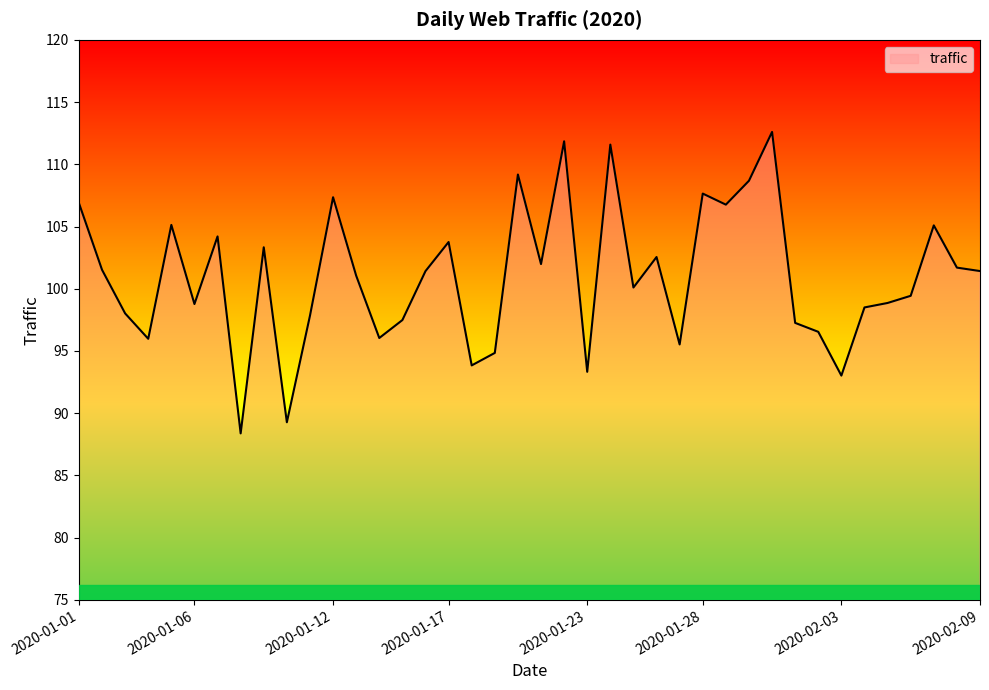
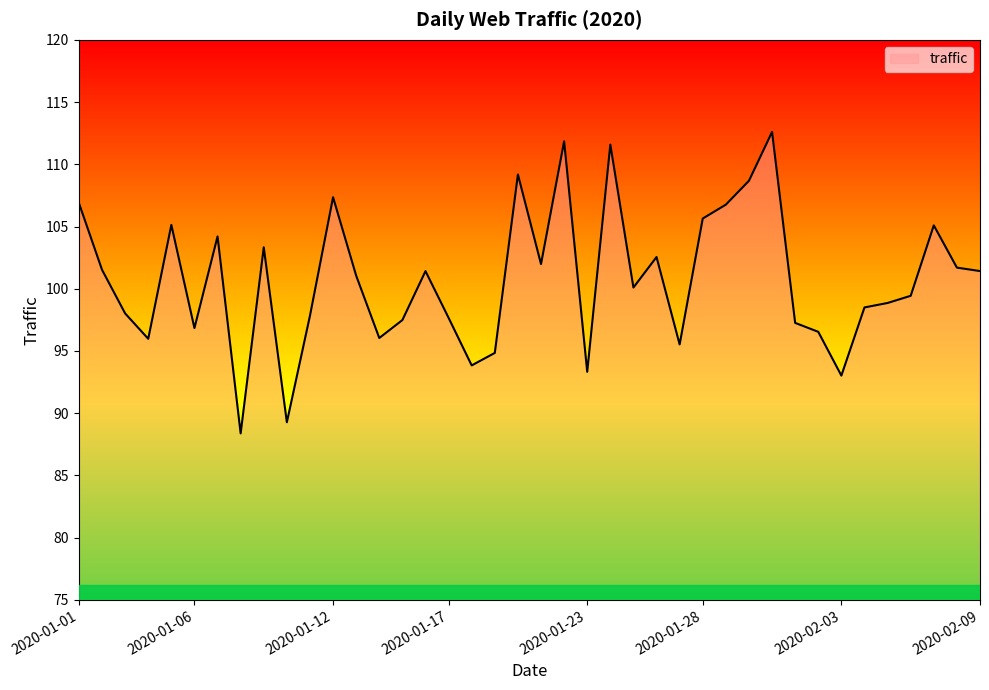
2020-01-06: 98.8 -> 96.8
2020-01-17: 103.8 -> 97.7
2020-01-28: 107.6 -> 105.6
